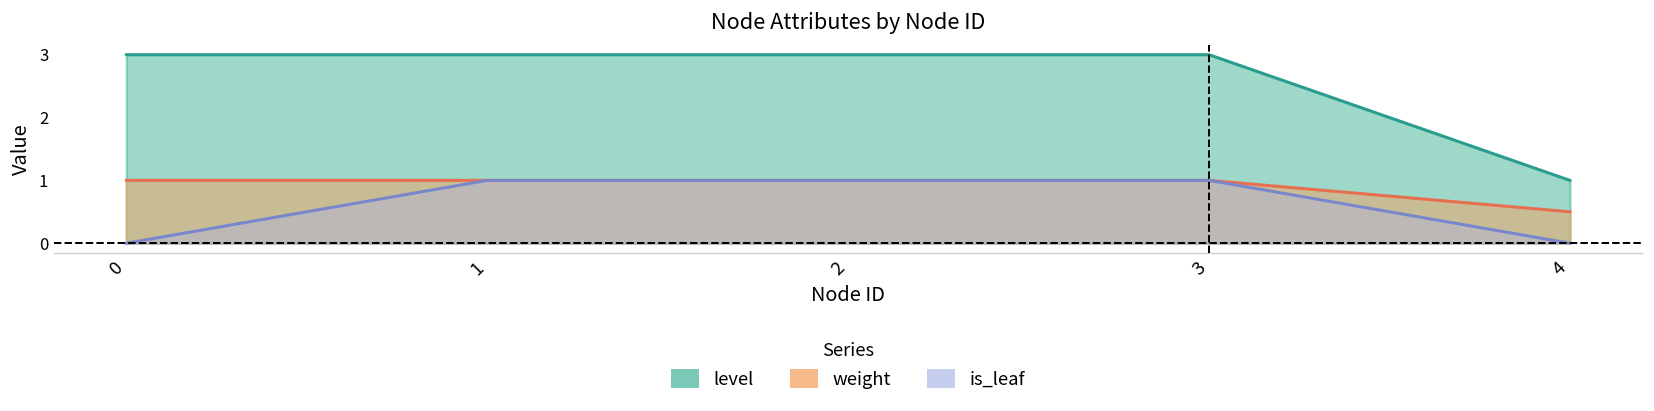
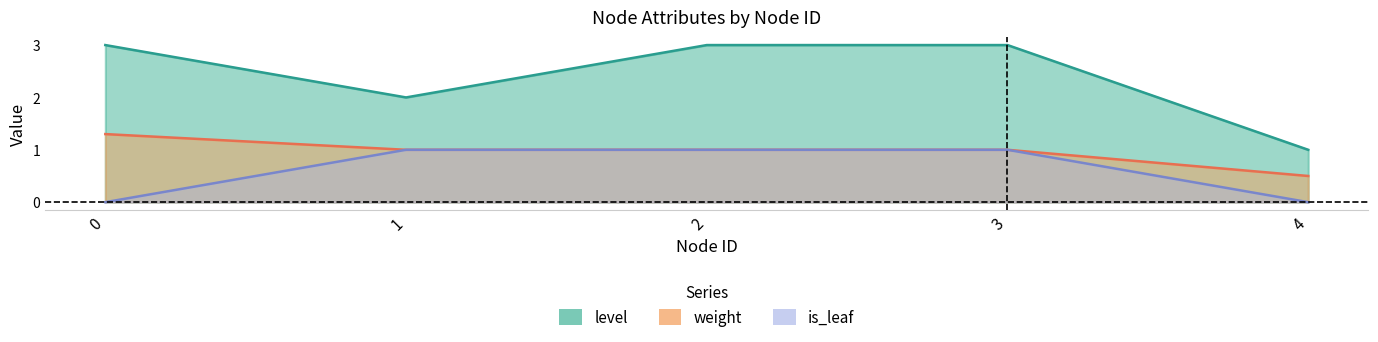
weight, 0: 1.0 -> 1.3
level, 1: 3 -> 2
